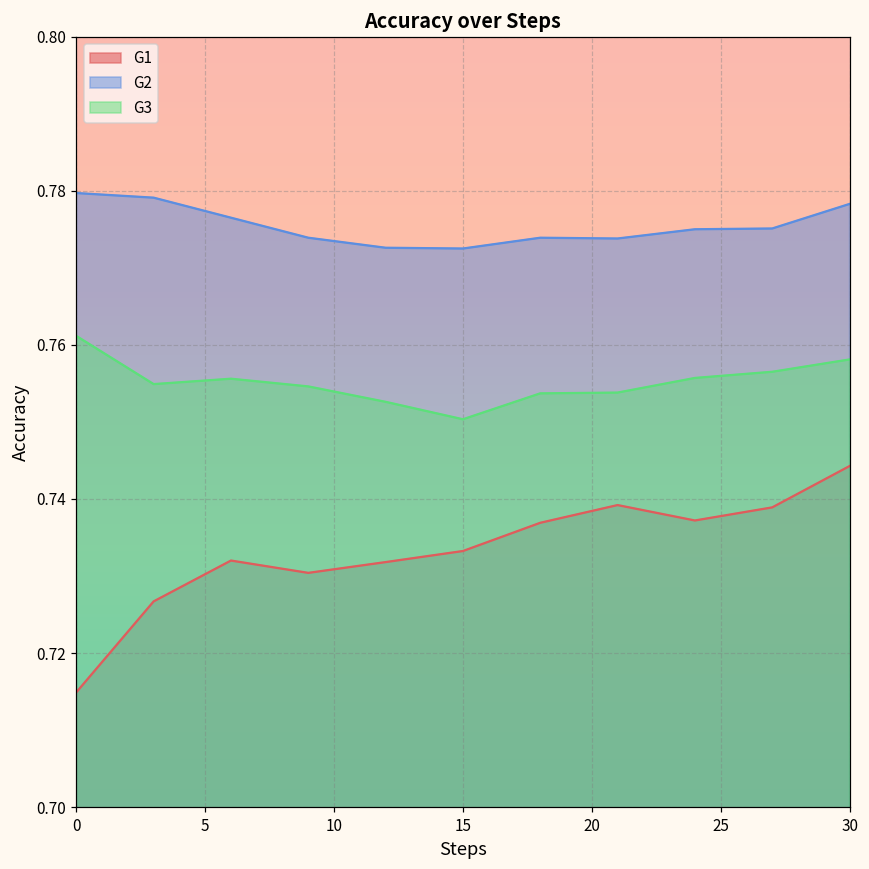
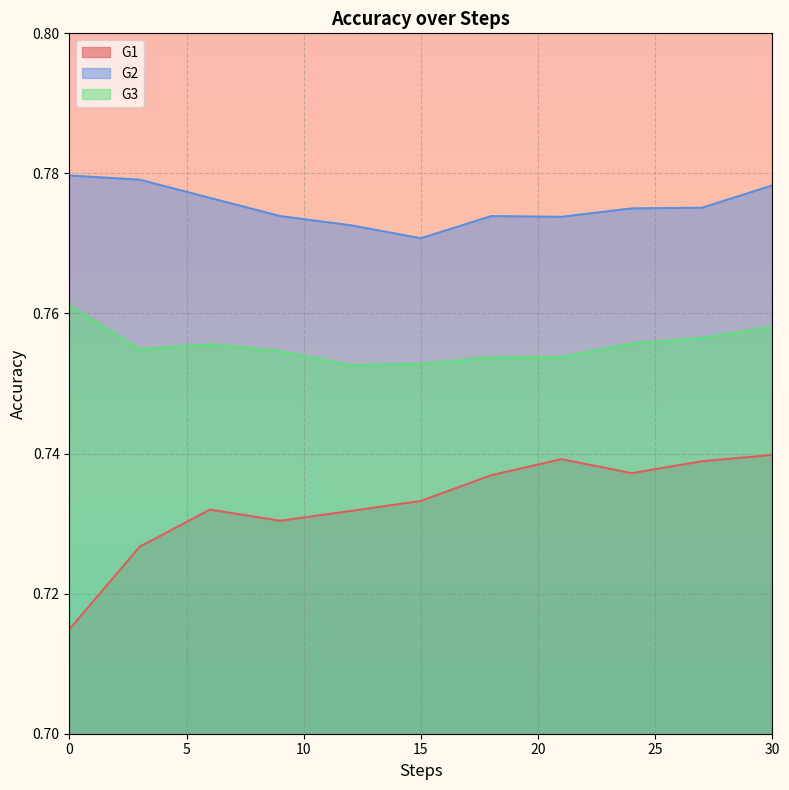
G2, 15: 0.772 -> 0.771
G3, 15: 0.750 -> 0.753
G1, 30: 0.744 -> 0.740
